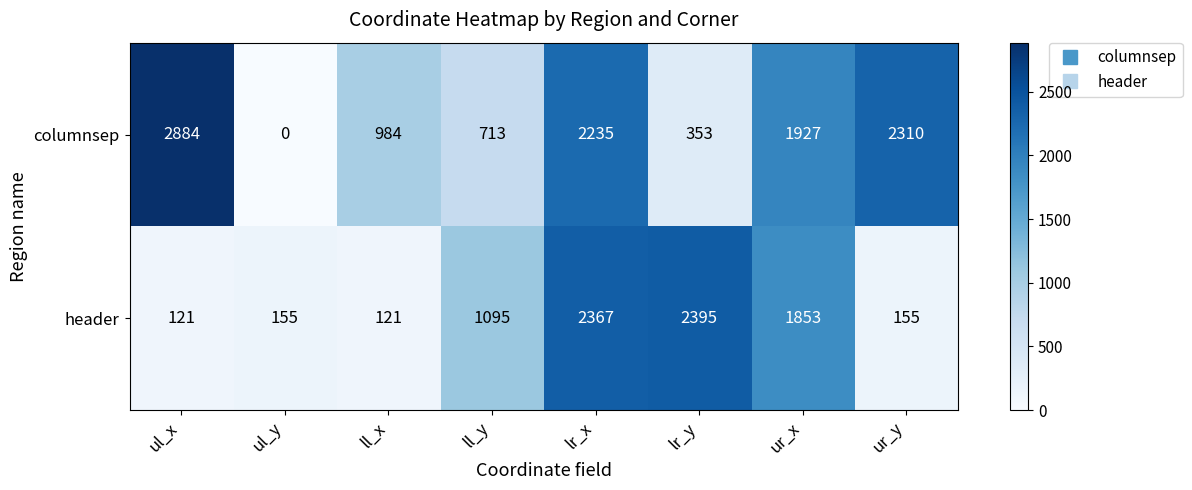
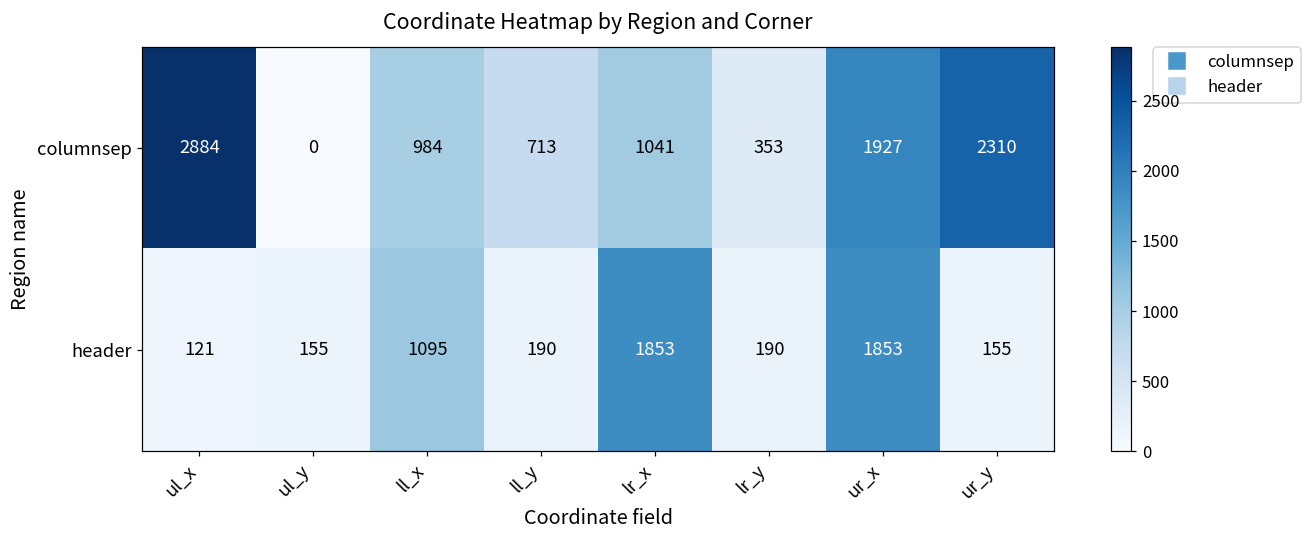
columnsep, lr_x: 2235 -> 1041
header, ll_x: 121 -> 1095
header, ll_y: 1095 -> 190
header, lr_x: 2367 -> 1853
header, lr_y: 2395 -> 190
